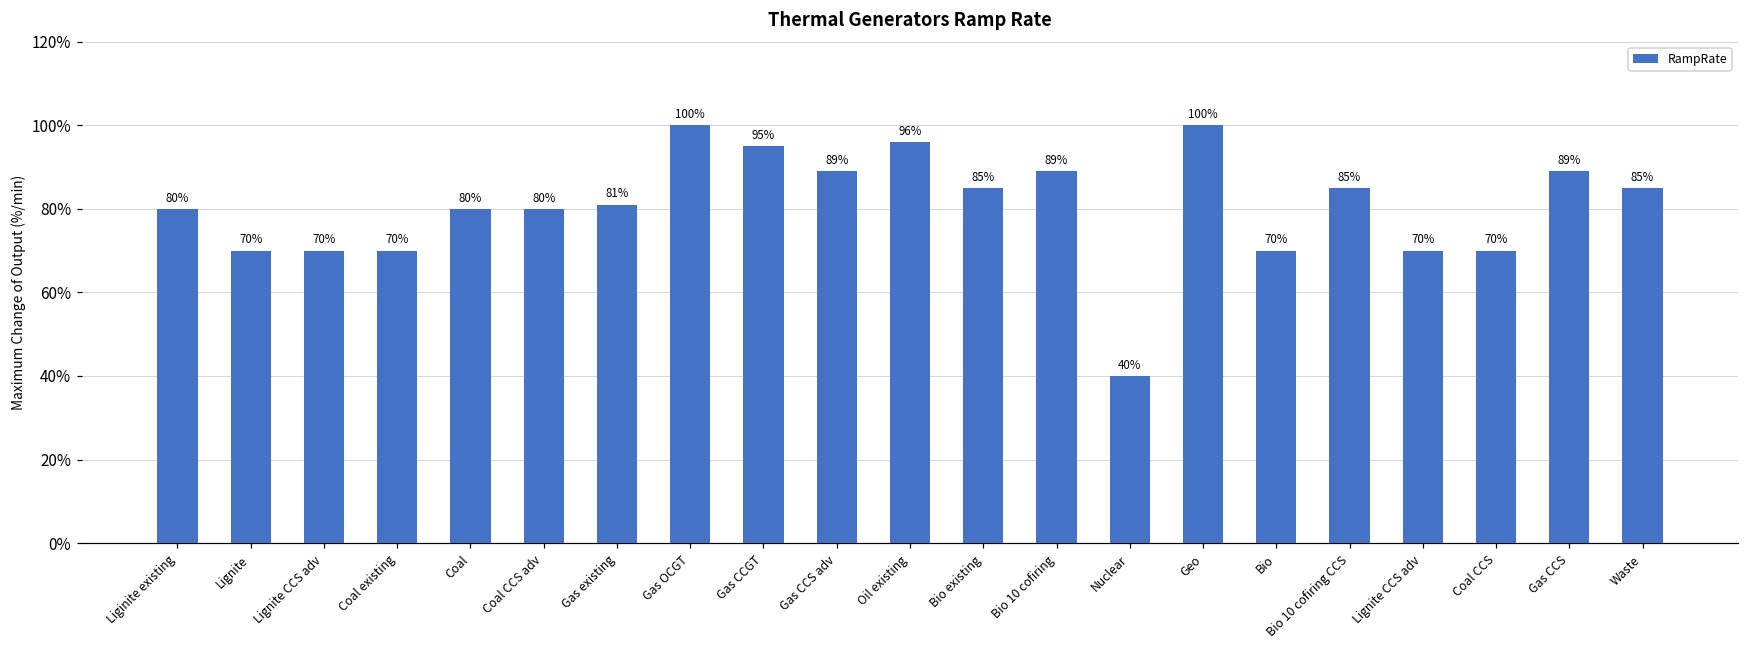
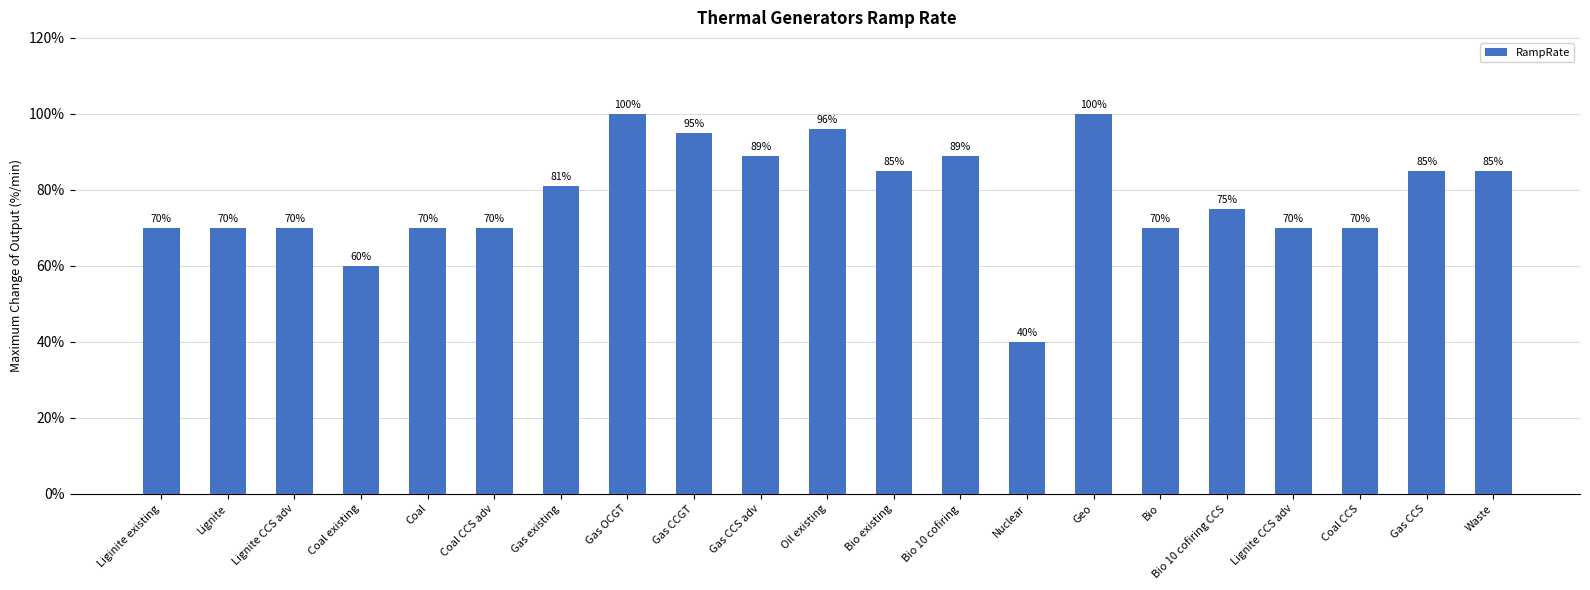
Liginite existing: 80% -> 70%
Coal existing: 70% -> 60%
Coal: 80% -> 70%
Coal CCS adv: 80% -> 70%
Bio 10 cofiring CCS: 85% -> 75%
Gas CCS: 89% -> 85%
